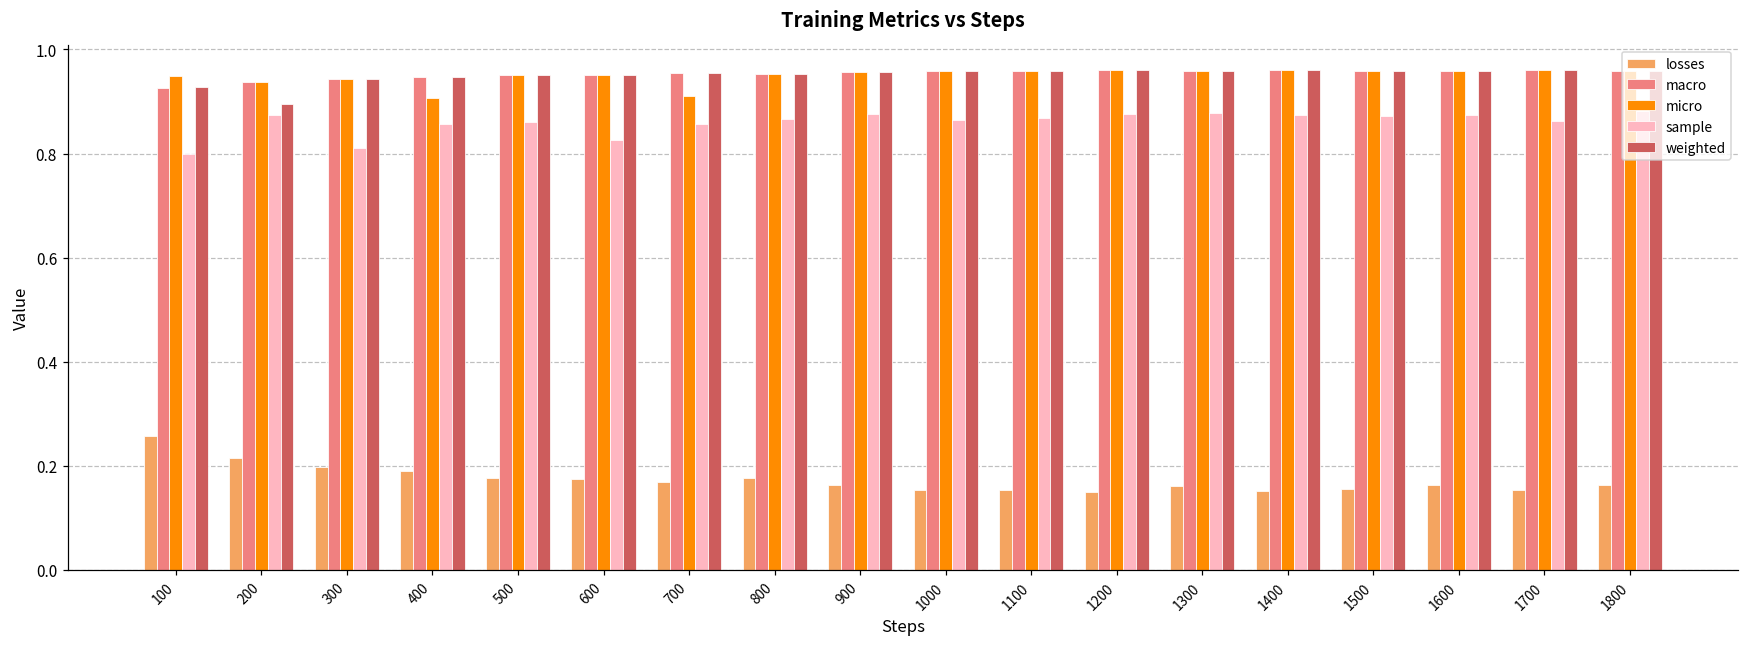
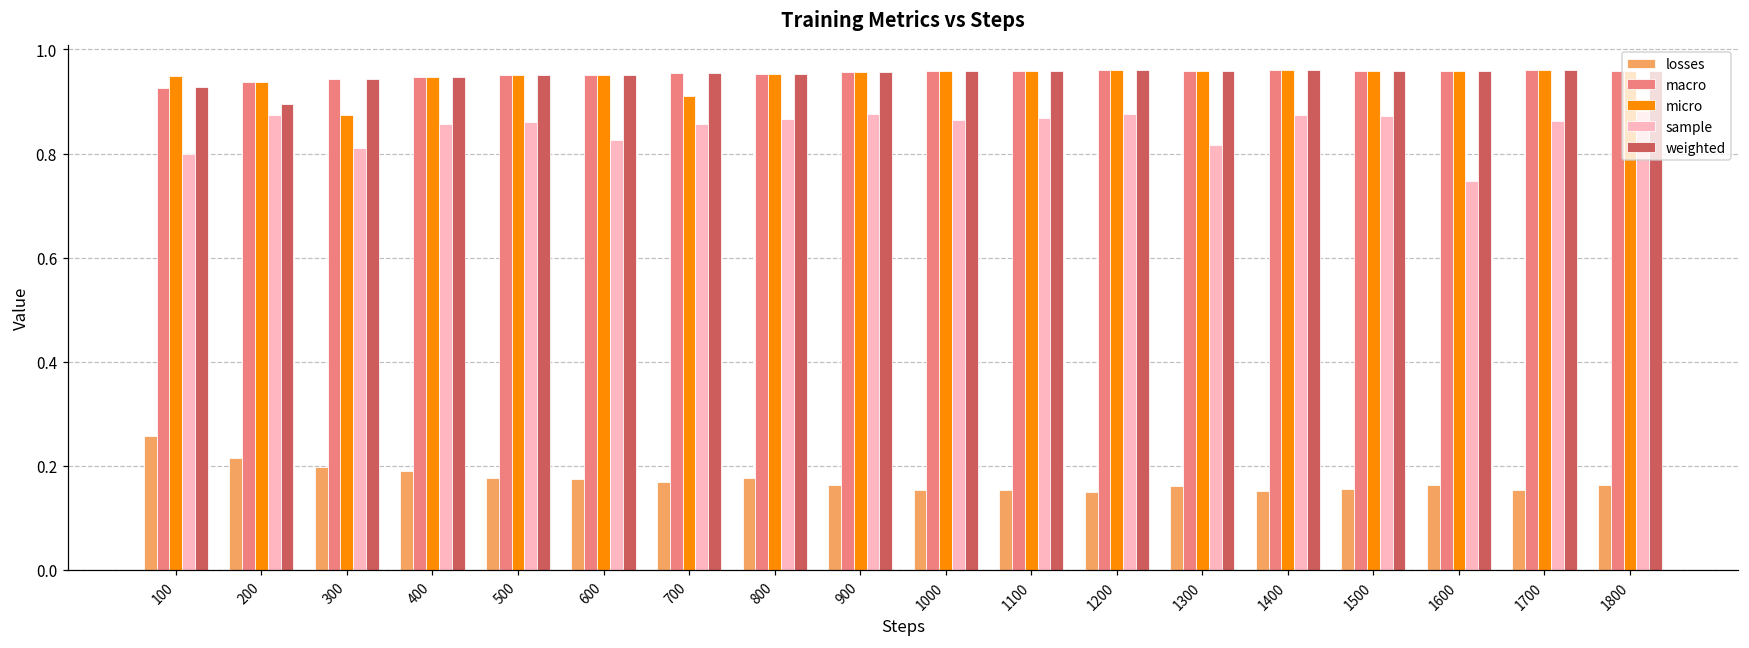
micro, 300: 0.94 -> 0.87
micro, 400: 0.91 -> 0.95
sample, 1300: 0.88 -> 0.82
sample, 1600: 0.87 -> 0.75
